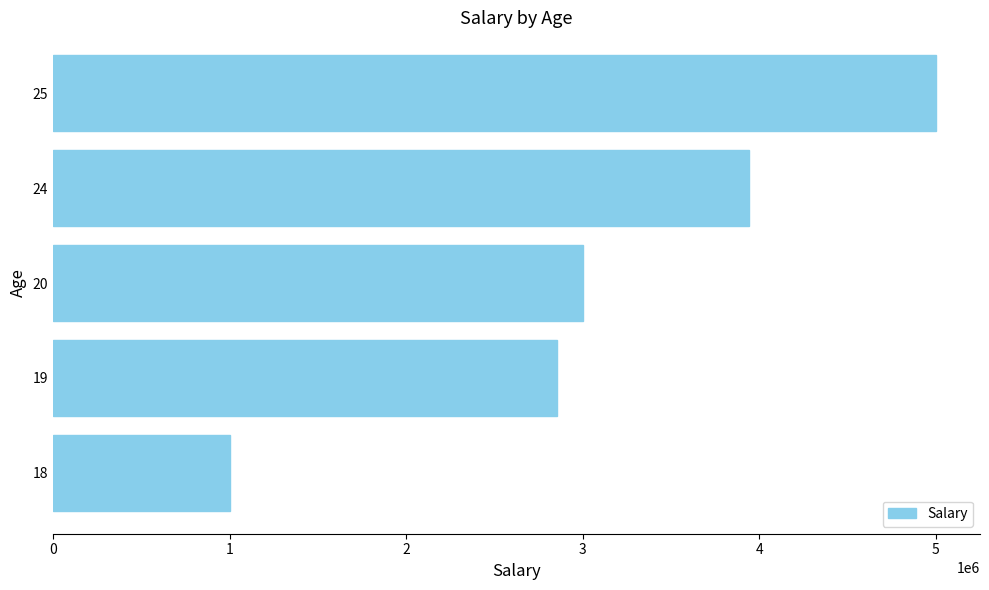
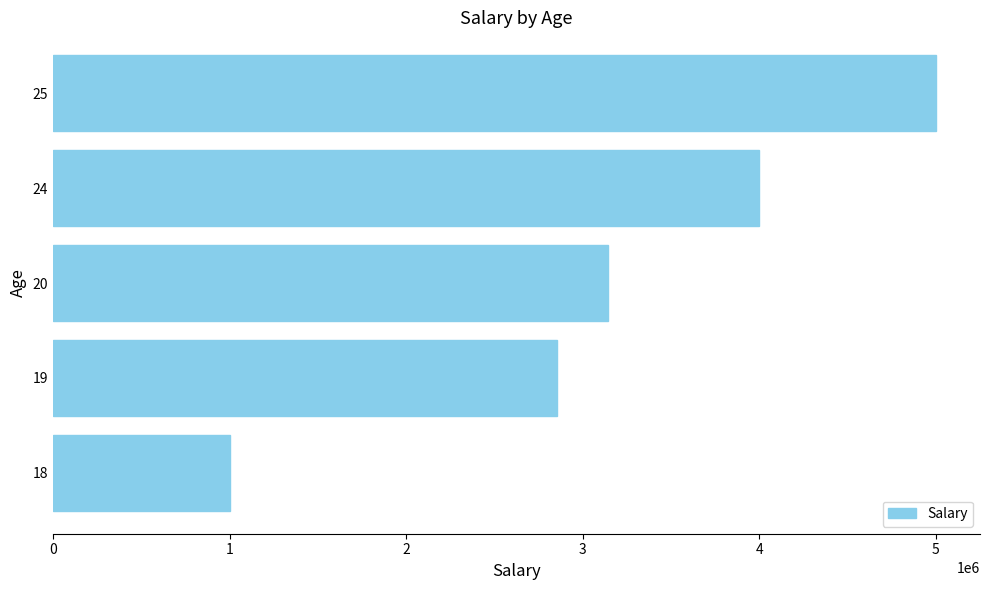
24: 3940000 -> 4000000
20: 3000000 -> 3140000
